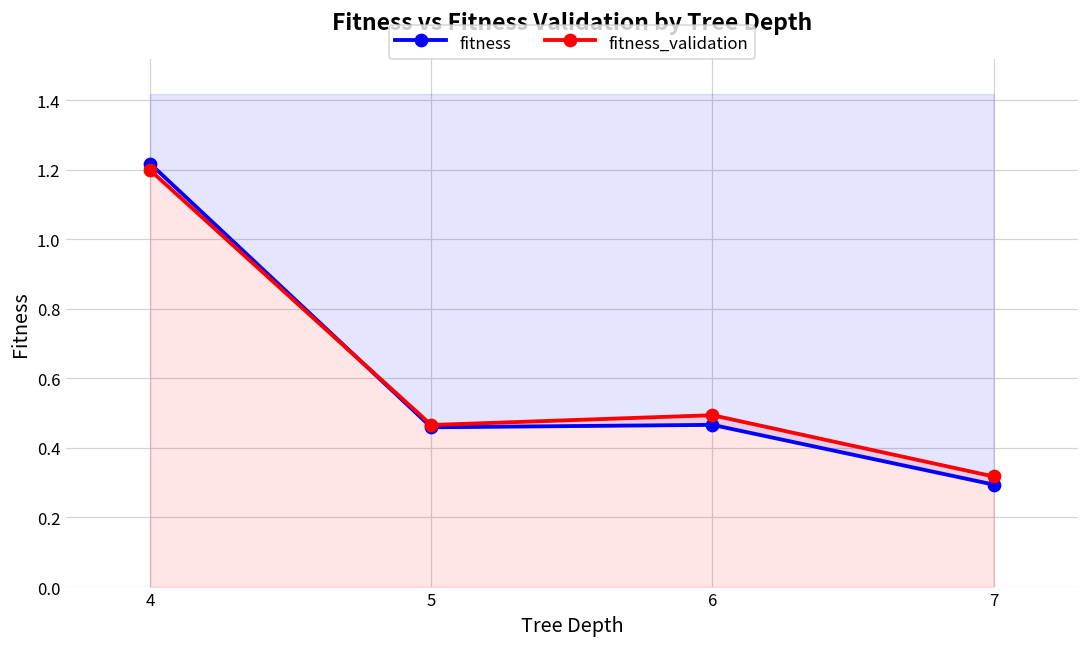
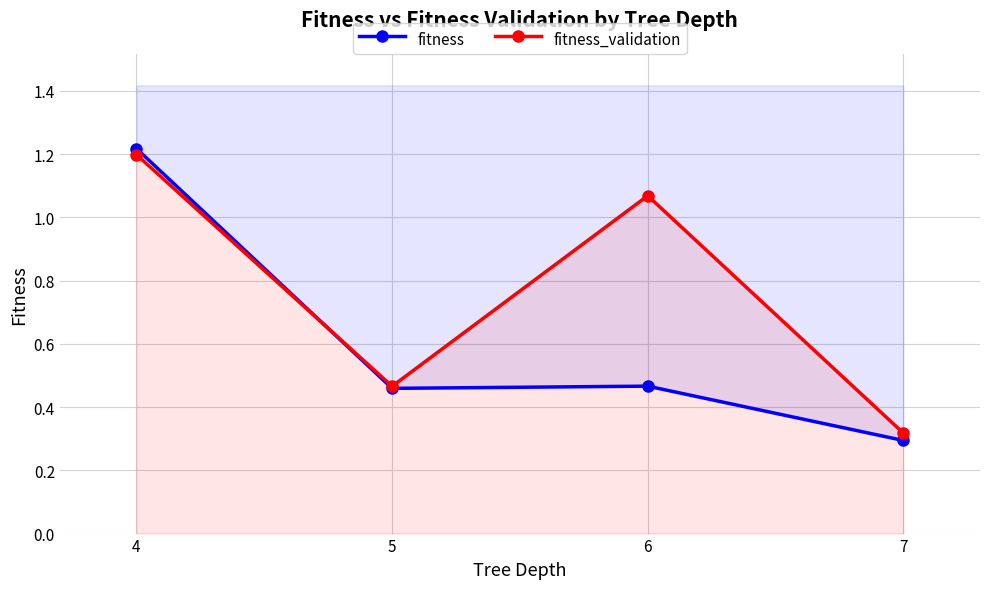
fitness_validation, 6: 0.49 -> 1.07
